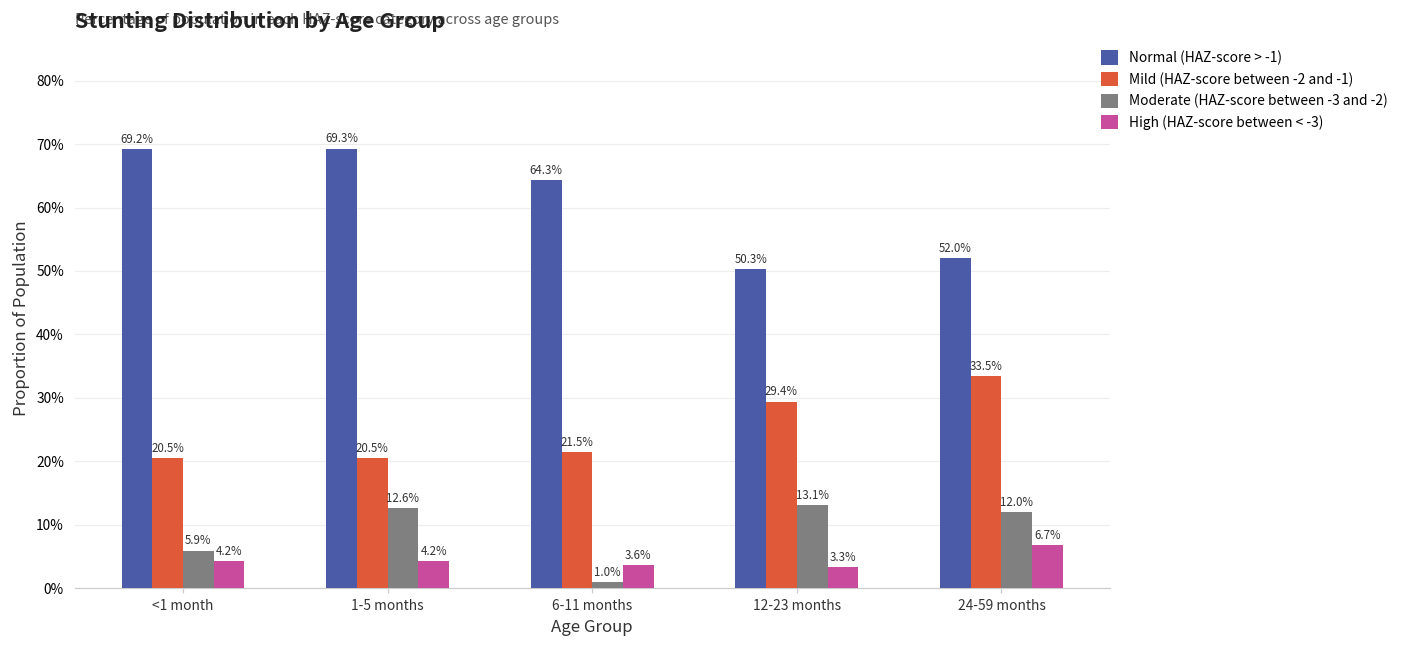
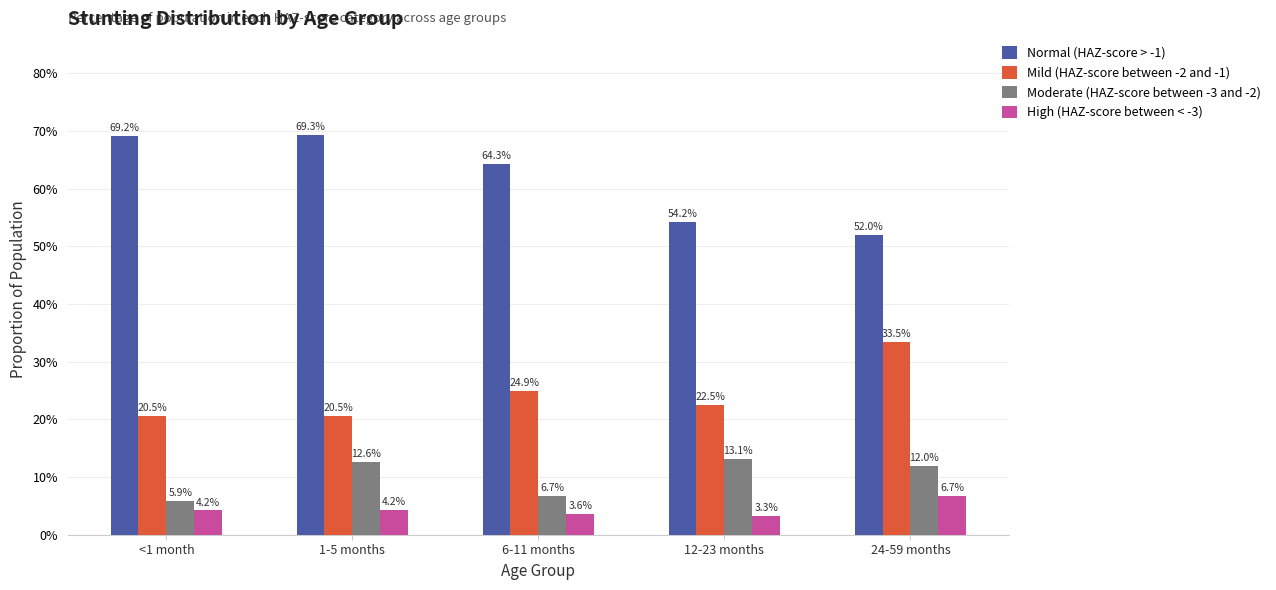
Mild (HAZ-score between -2 and -1), 6-11 months: 21.5% -> 24.9%
Moderate (HAZ-score between -3 and -2), 6-11 months: 1.0% -> 6.7%
Normal (HAZ-score > -1), 12-23 months: 50.3% -> 54.2%
Mild (HAZ-score between -2 and -1), 12-23 months: 29.4% -> 22.5%
